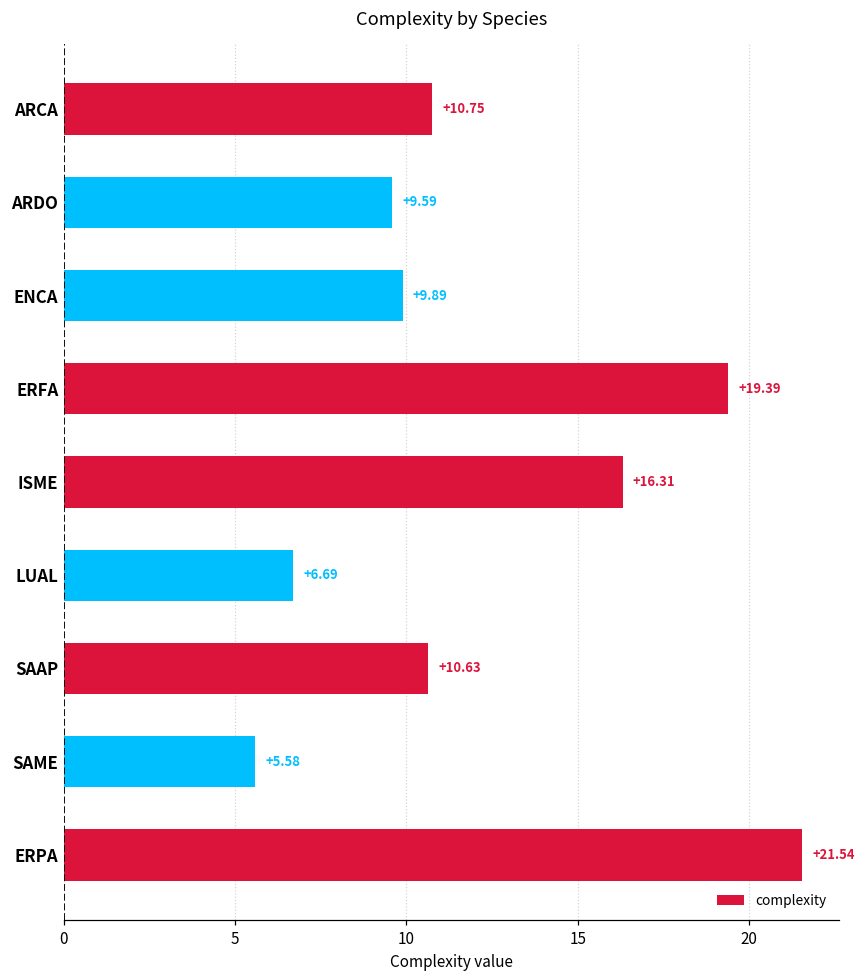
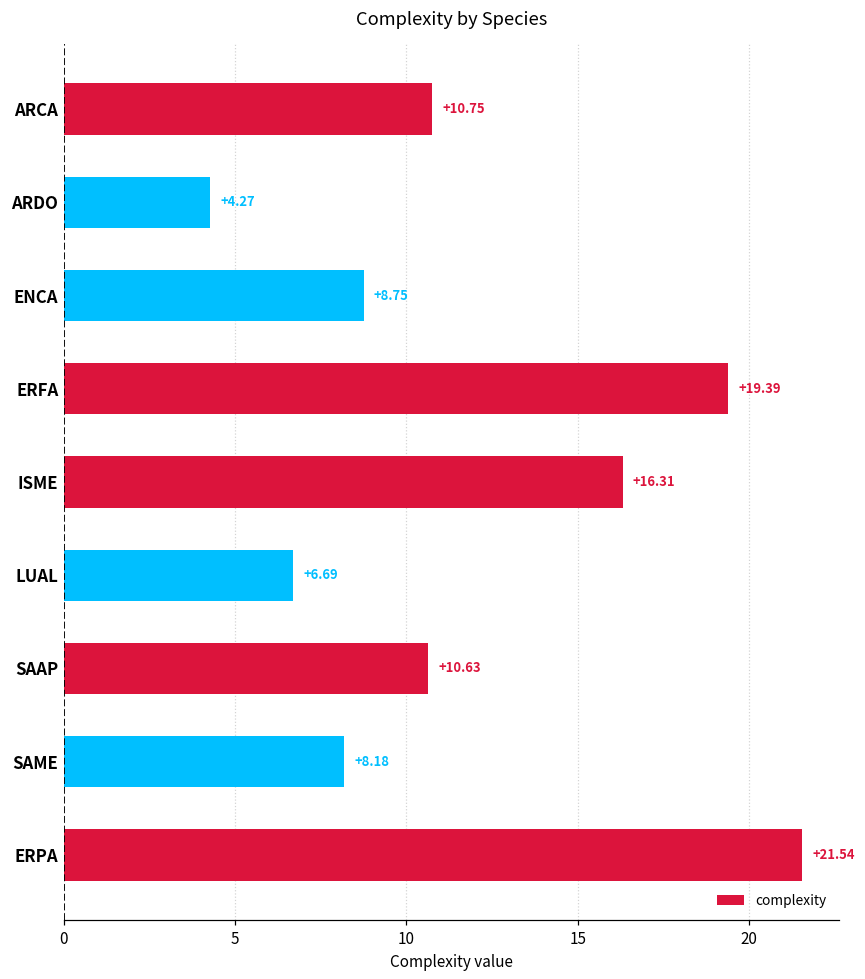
ARDO: +9.59 -> +4.27
ENCA: +9.89 -> +8.75
SAME: +5.58 -> +8.18
